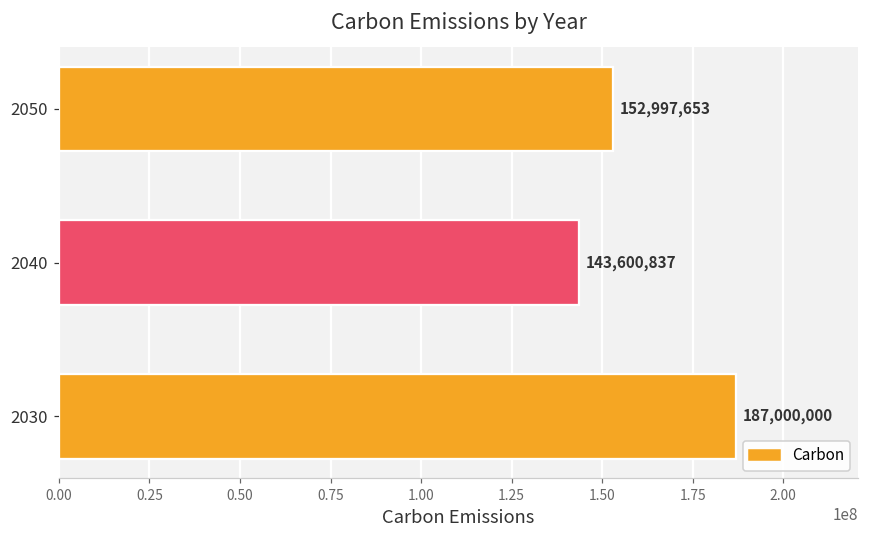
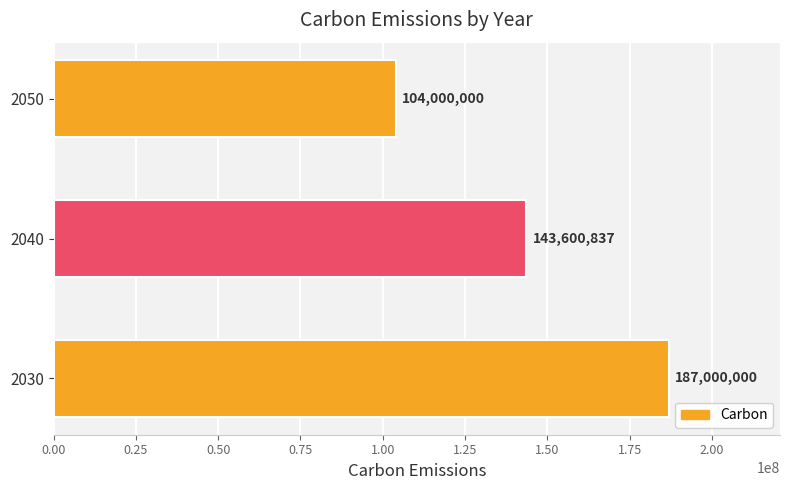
2050: 152,997,653 -> 104,000,000
